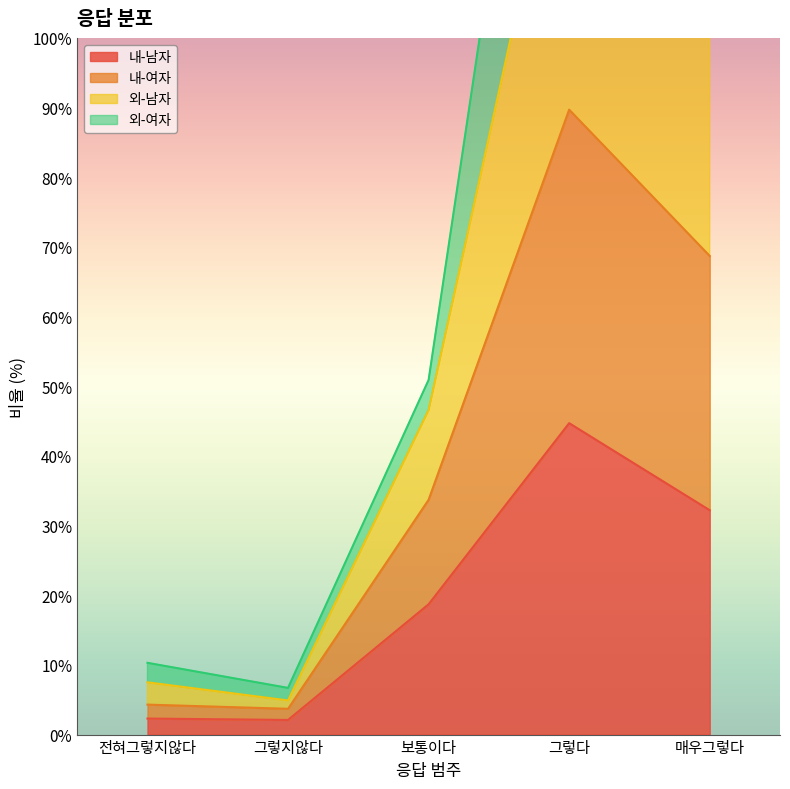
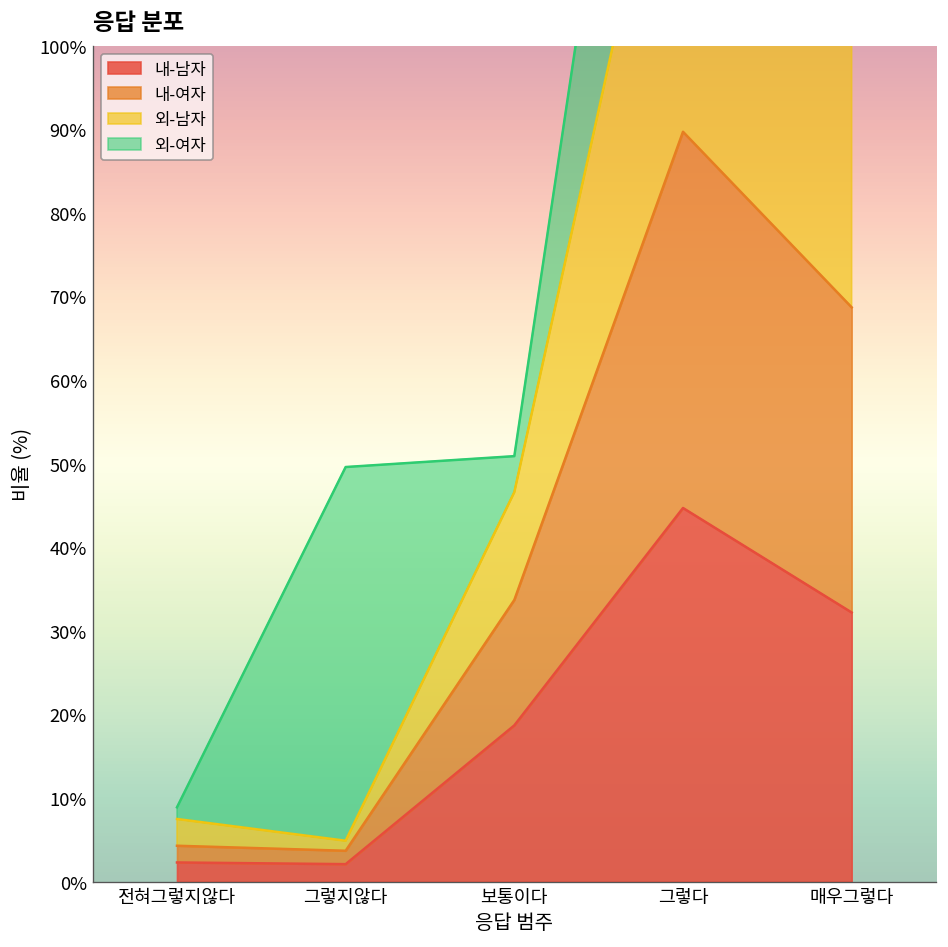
외-여자, 전혀그렇지않다: 3% -> 1%
외-여자, 그렇지않다: 2% -> 45%
